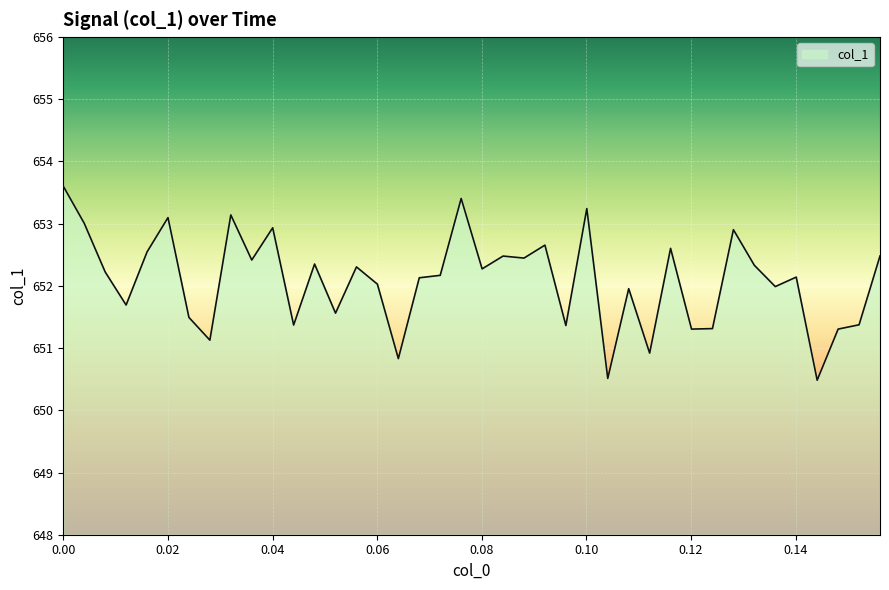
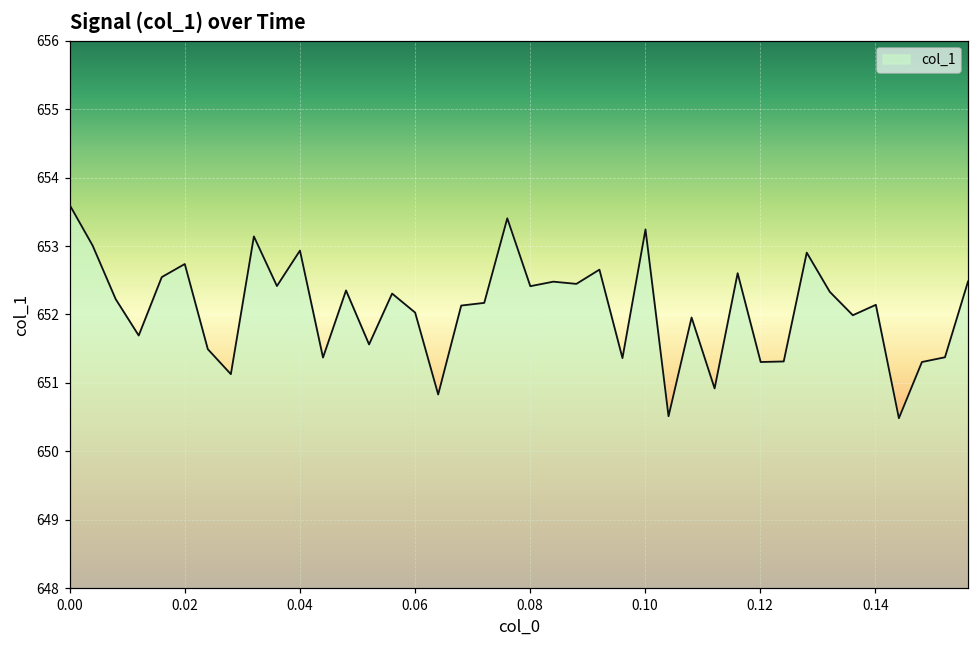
0.02: 653.1 -> 652.7
0.08: 652.3 -> 652.4
